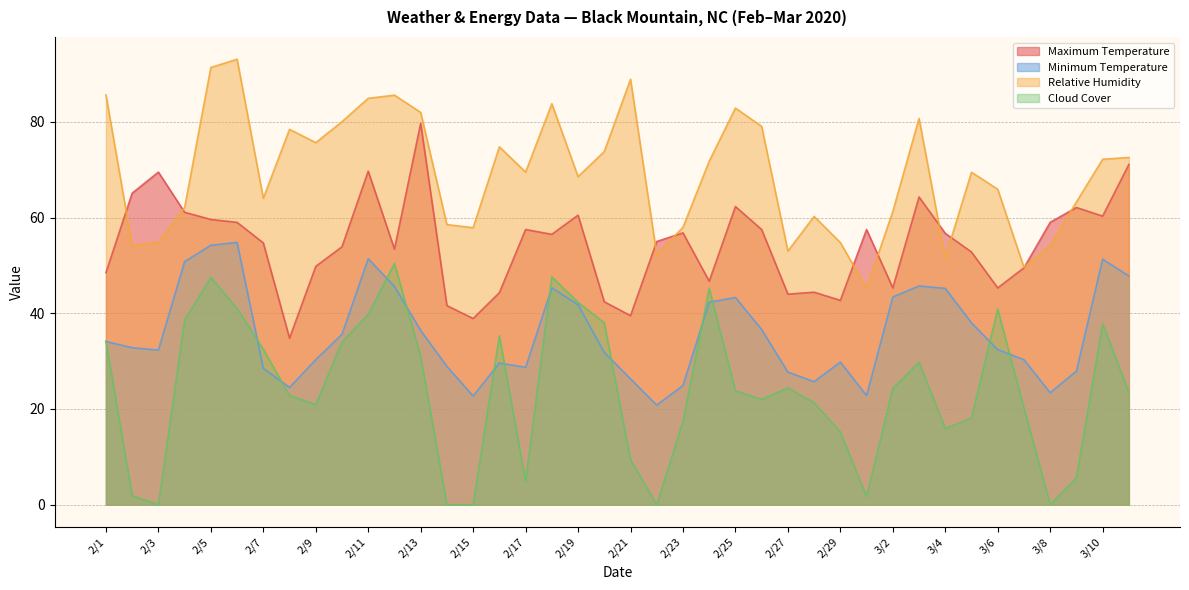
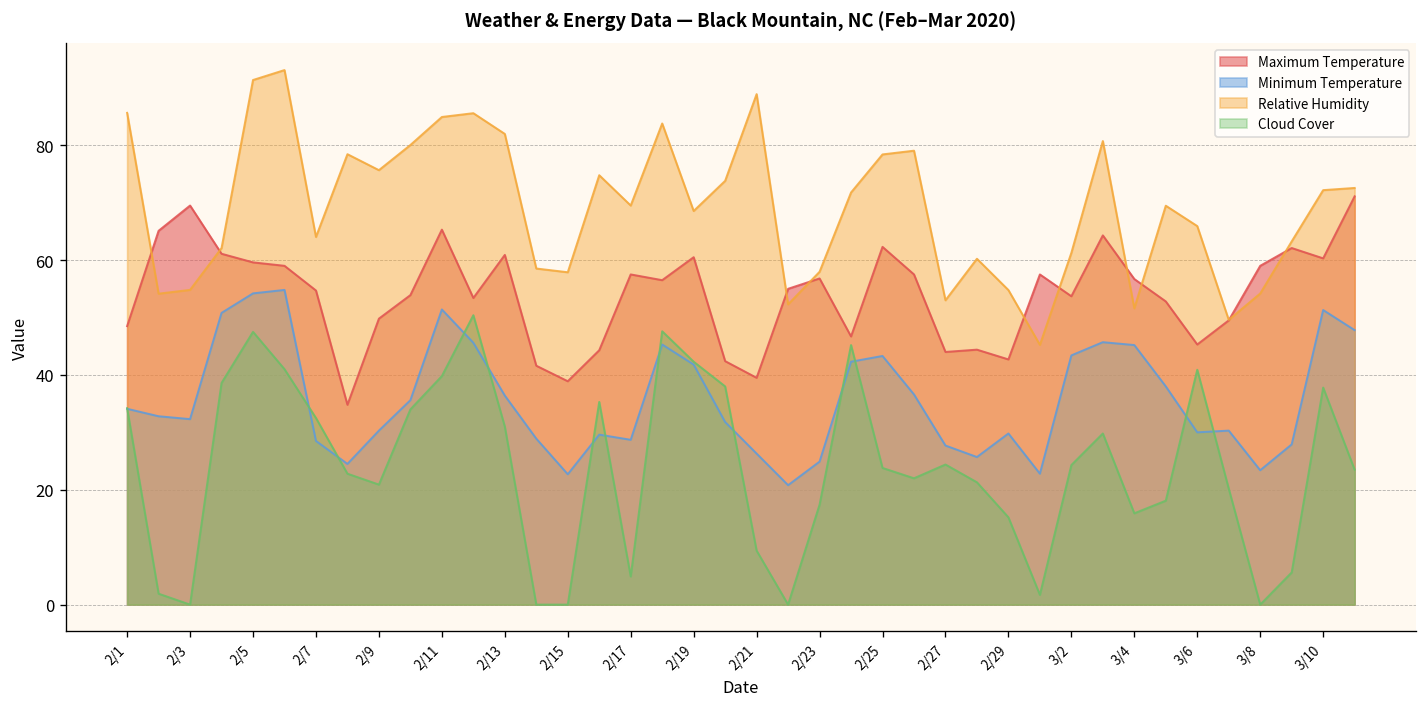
Maximum Temperature, 2/11: 70 -> 65
Maximum Temperature, 2/13: 80 -> 61
Relative Humidity, 2/25: 83 -> 78
Maximum Temperature, 3/2: 45 -> 54
Minimum Temperature, 3/6: 32 -> 30
